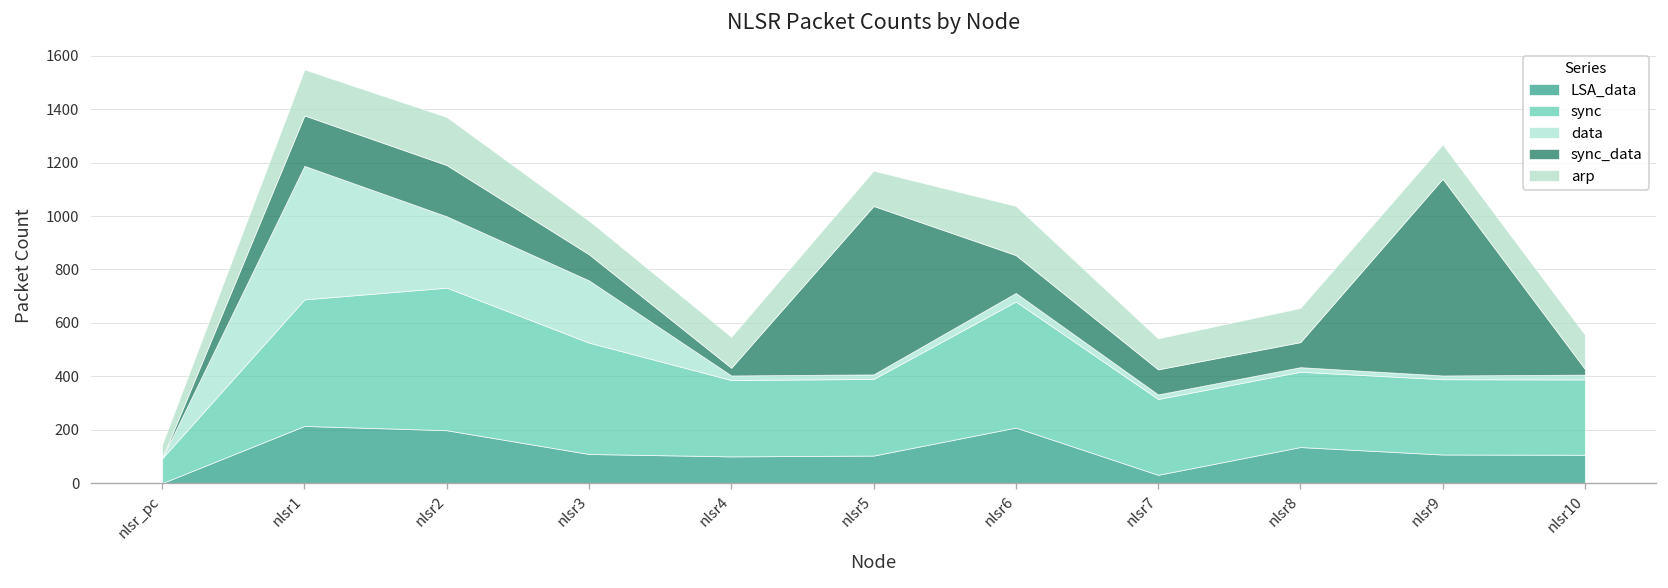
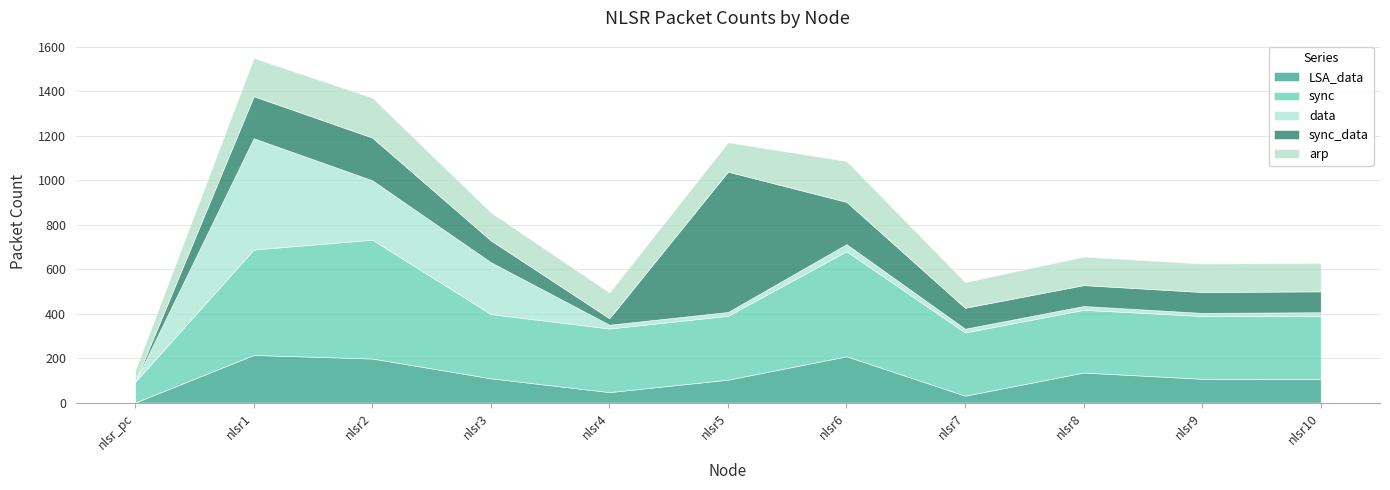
sync, nlsr3: 420 -> 290
LSA_data, nlsr4: 100 -> 50
sync_data, nlsr6: 140 -> 190
sync_data, nlsr9: 740 -> 90
sync_data, nlsr10: 20 -> 90
